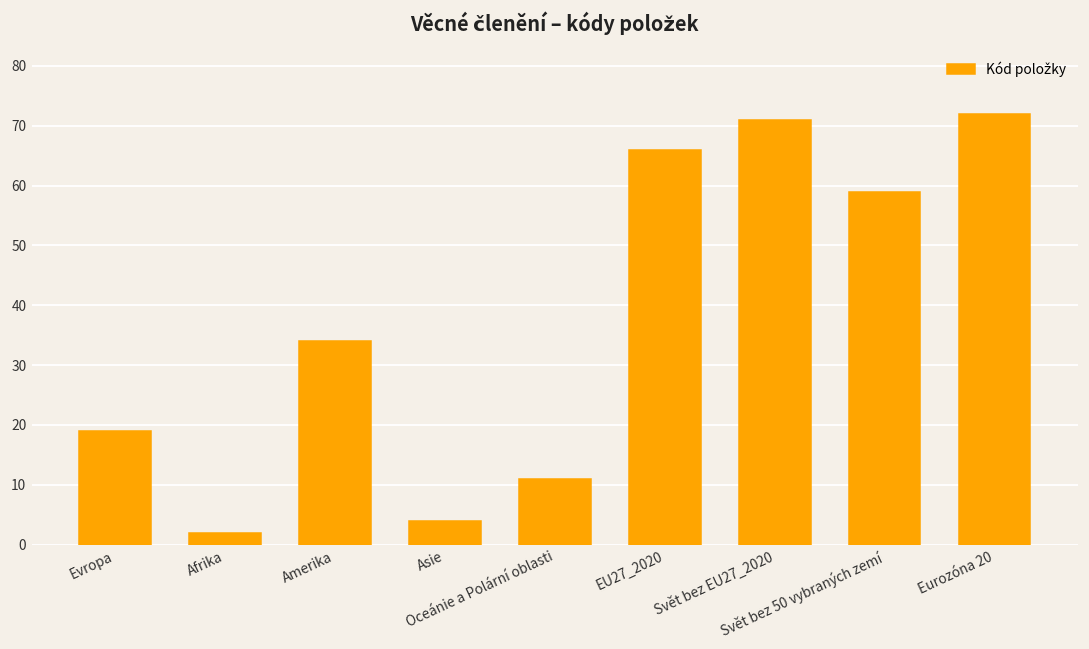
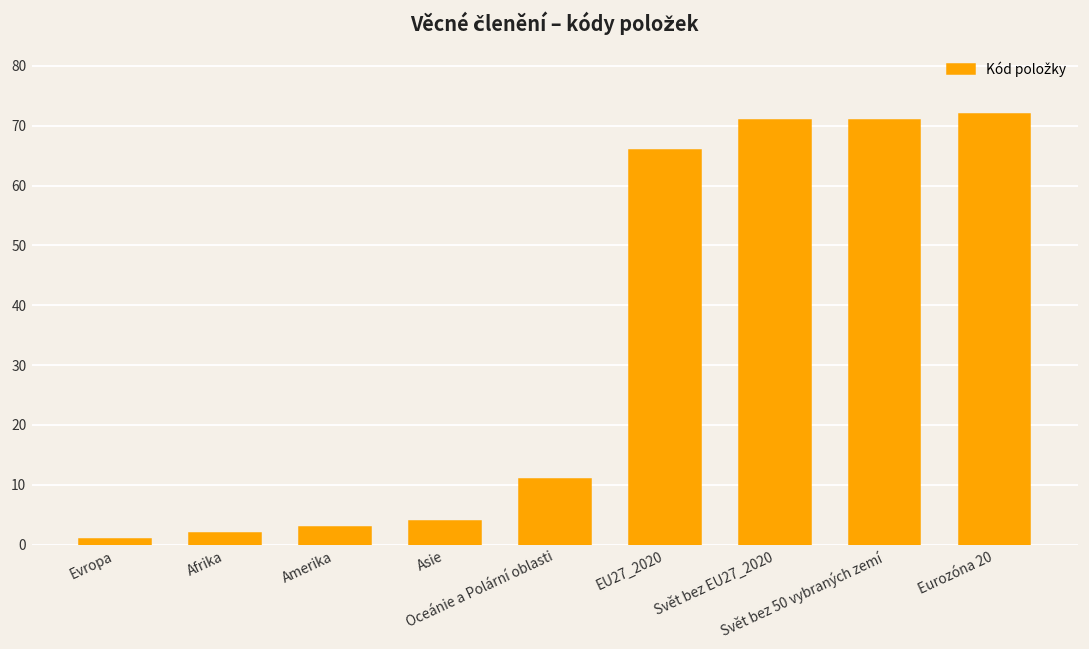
Evropa: 19 -> 1
Amerika: 34 -> 3
Svět bez 50 vybraných zemí: 59 -> 71
